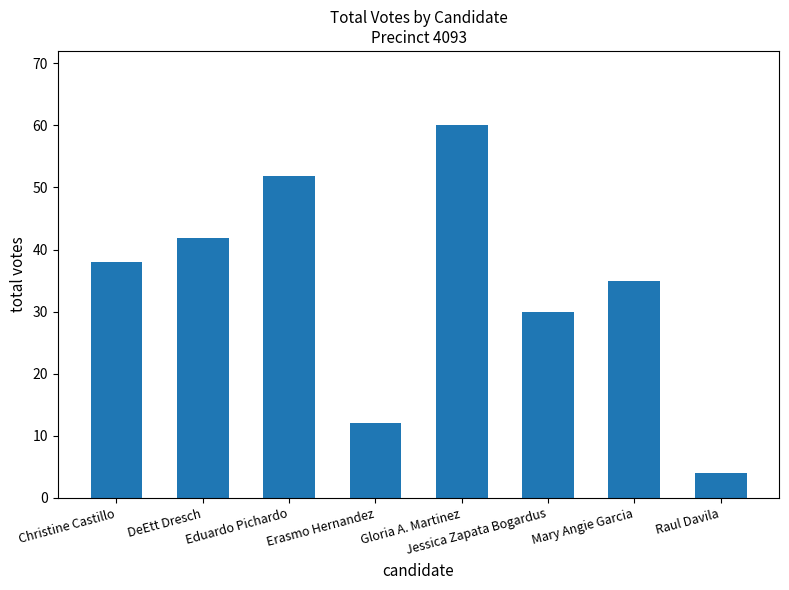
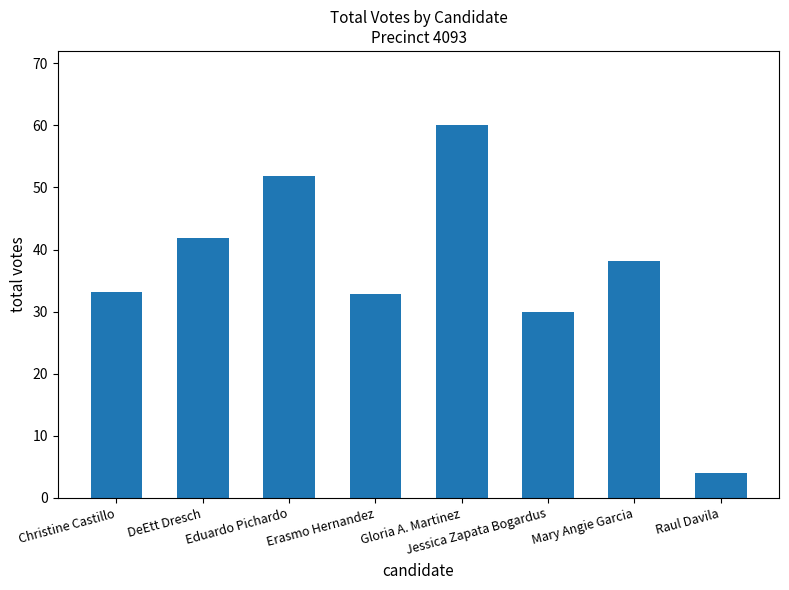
Christine Castillo: 38 -> 33
Erasmo Hernandez: 12 -> 33
Mary Angie Garcia: 35 -> 38
